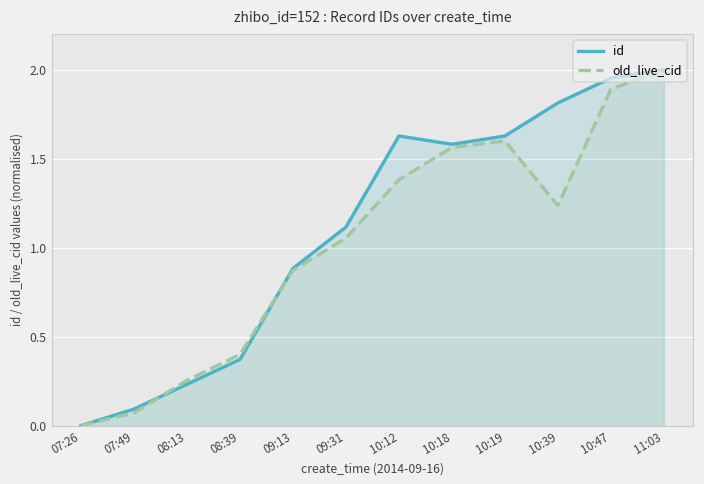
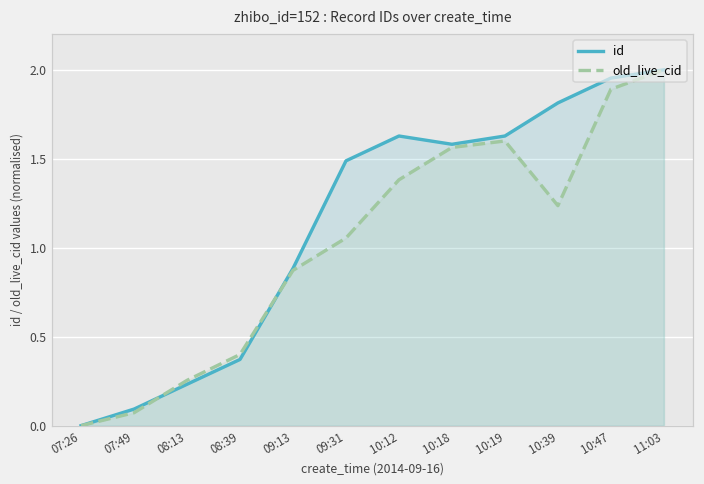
id, 09:31: 1.12 -> 1.49
